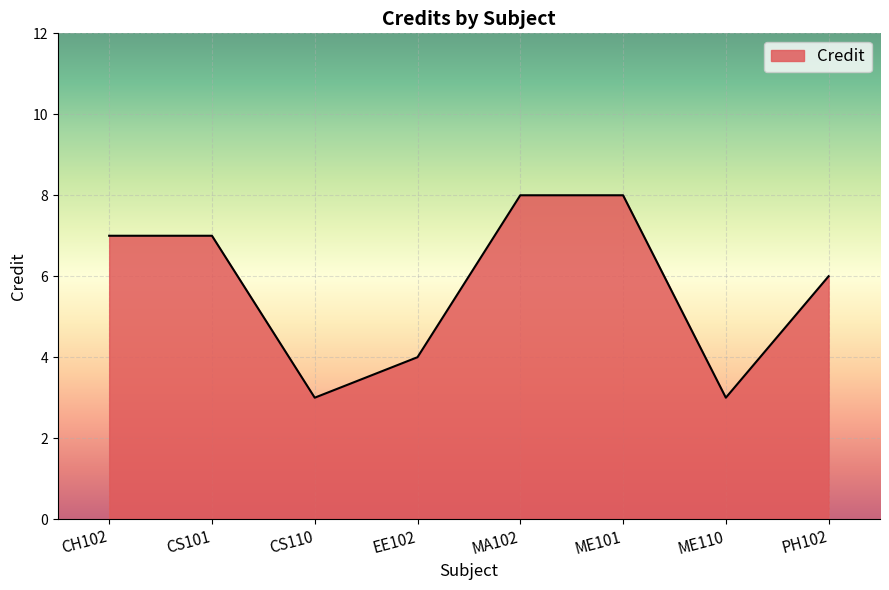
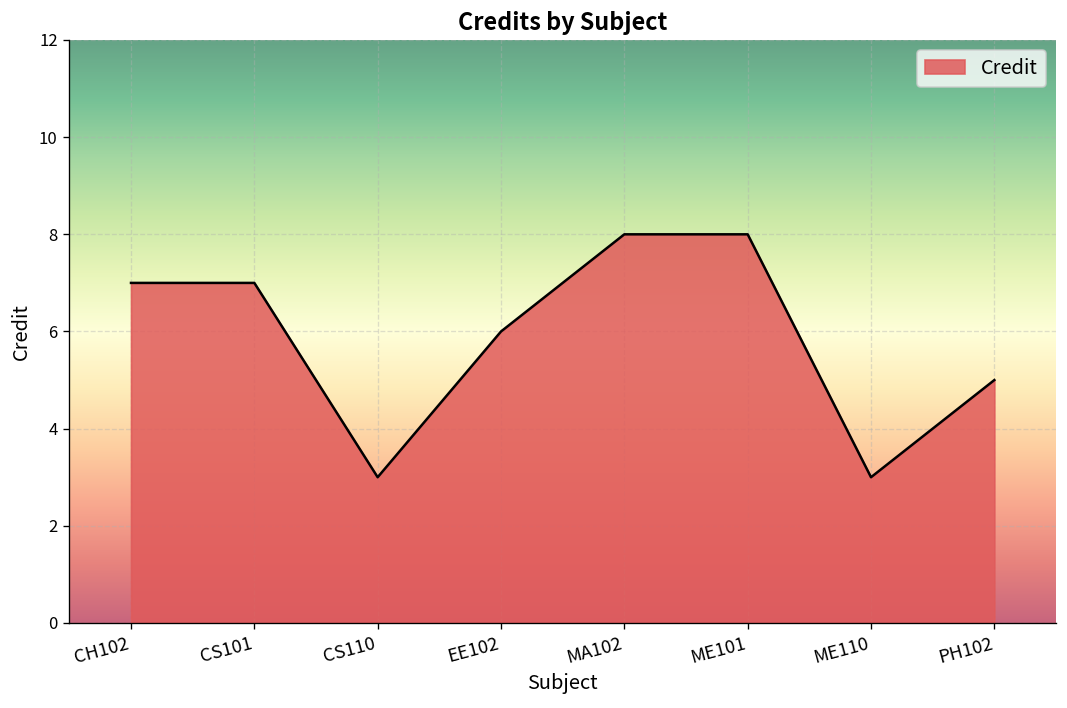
EE102: 4 -> 6
PH102: 6 -> 5
